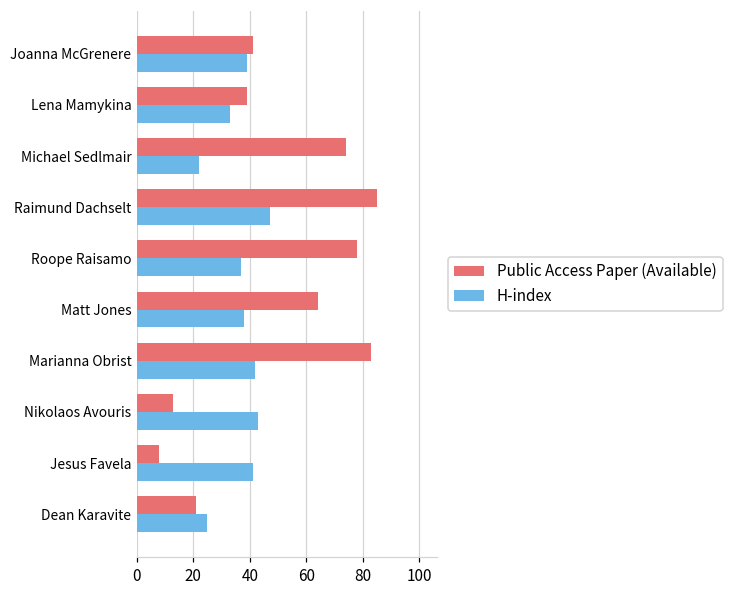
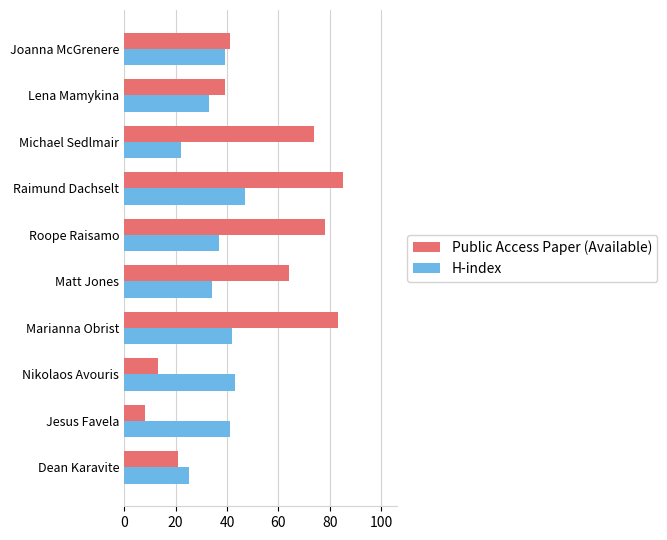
H-index, Matt Jones: 38 -> 34
